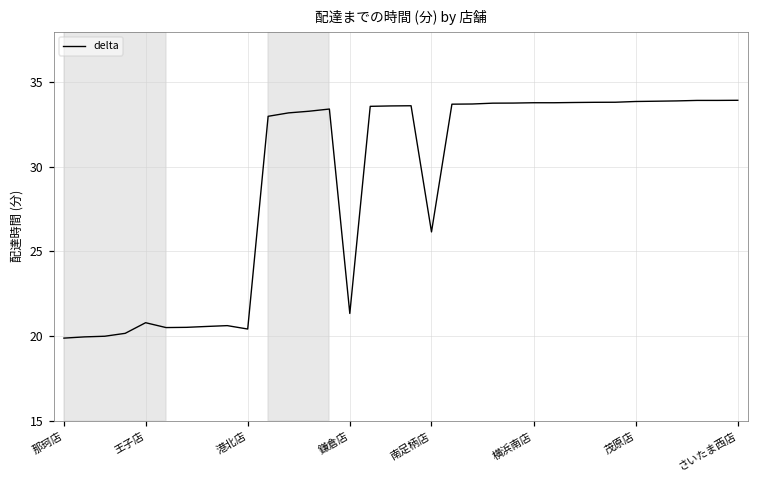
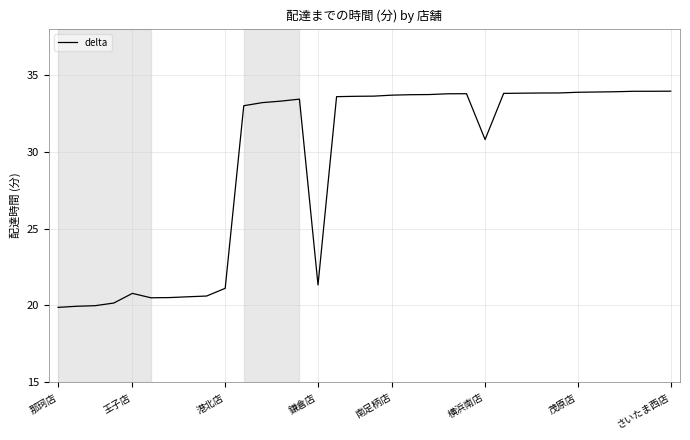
港北店: 20.4 -> 21.1
南足柄店: 26.2 -> 33.7
横浜南店: 33.8 -> 30.8
